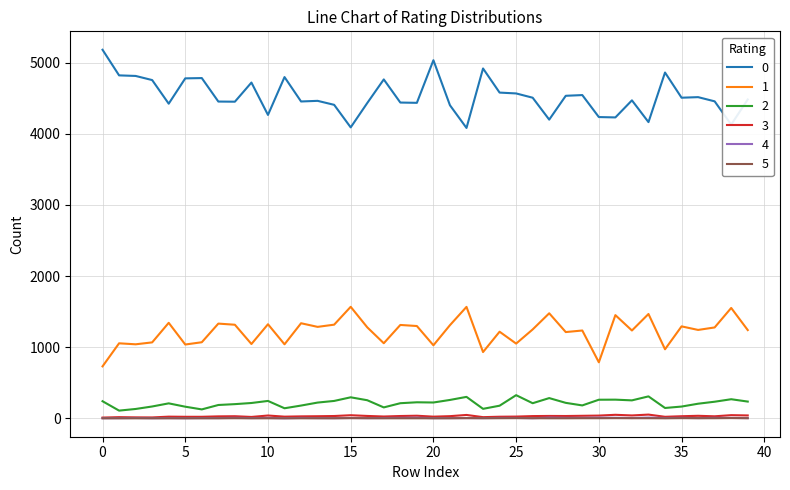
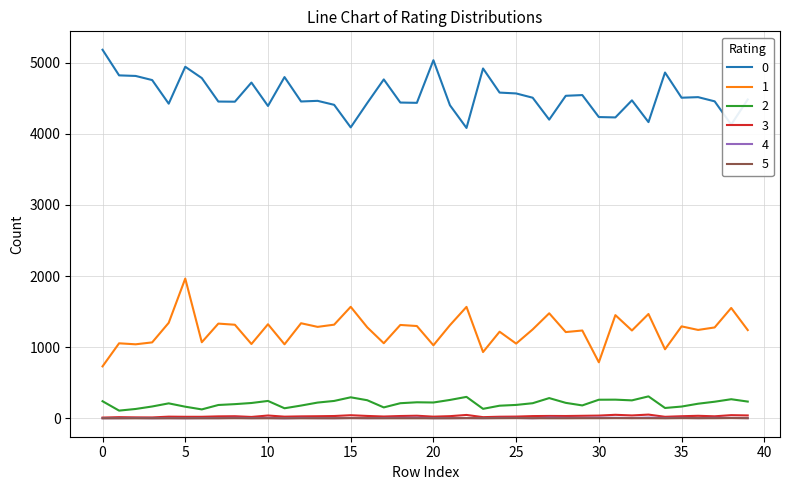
0, 5: 4800 -> 4900
1, 5: 1000 -> 2000
0, 10: 4300 -> 4400
2, 25: 300 -> 200
